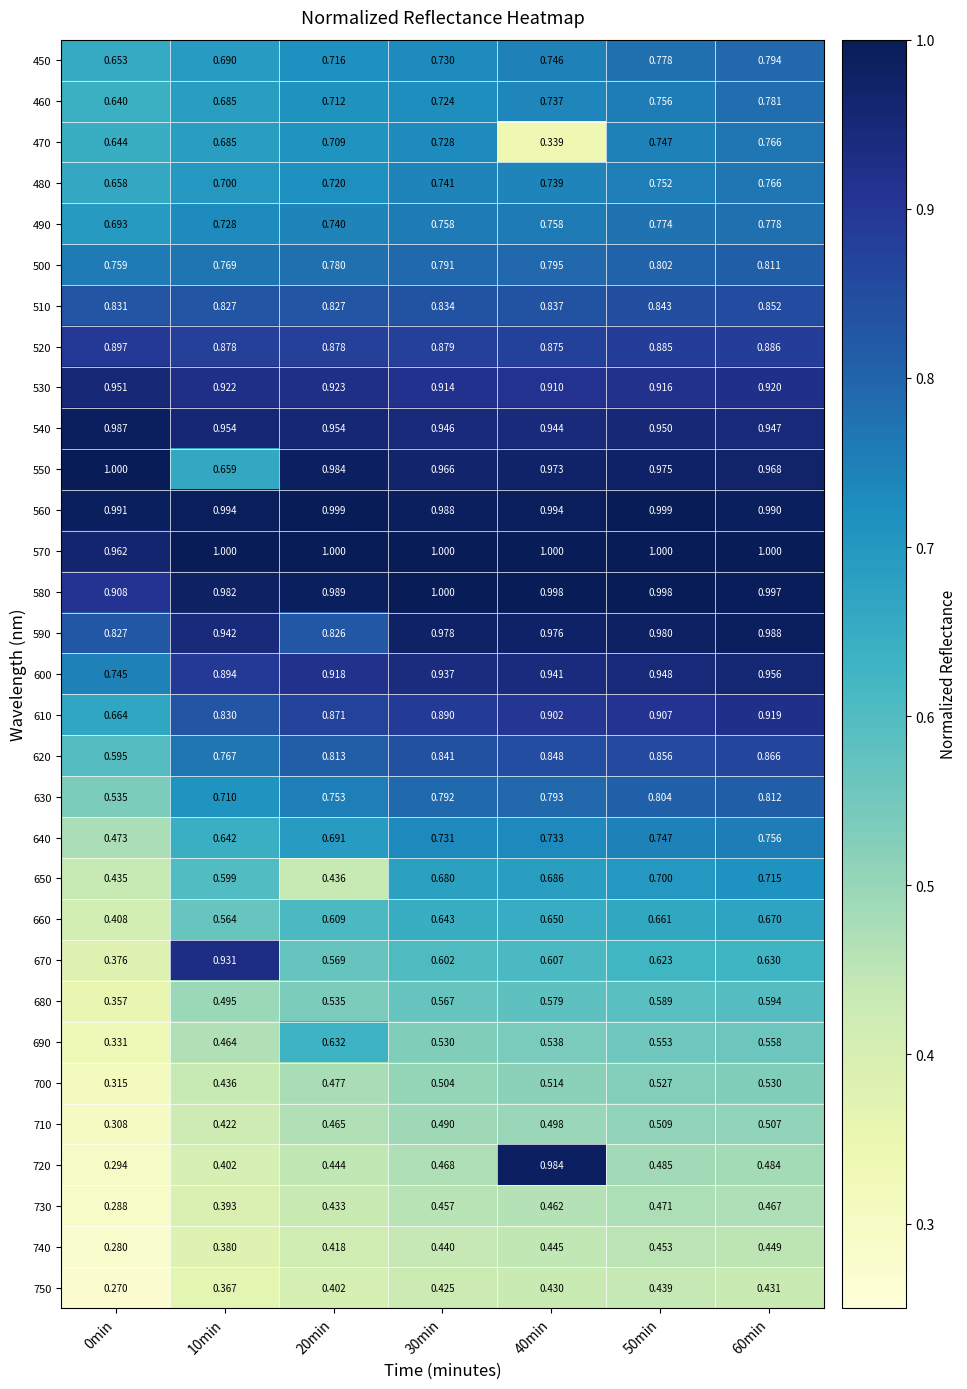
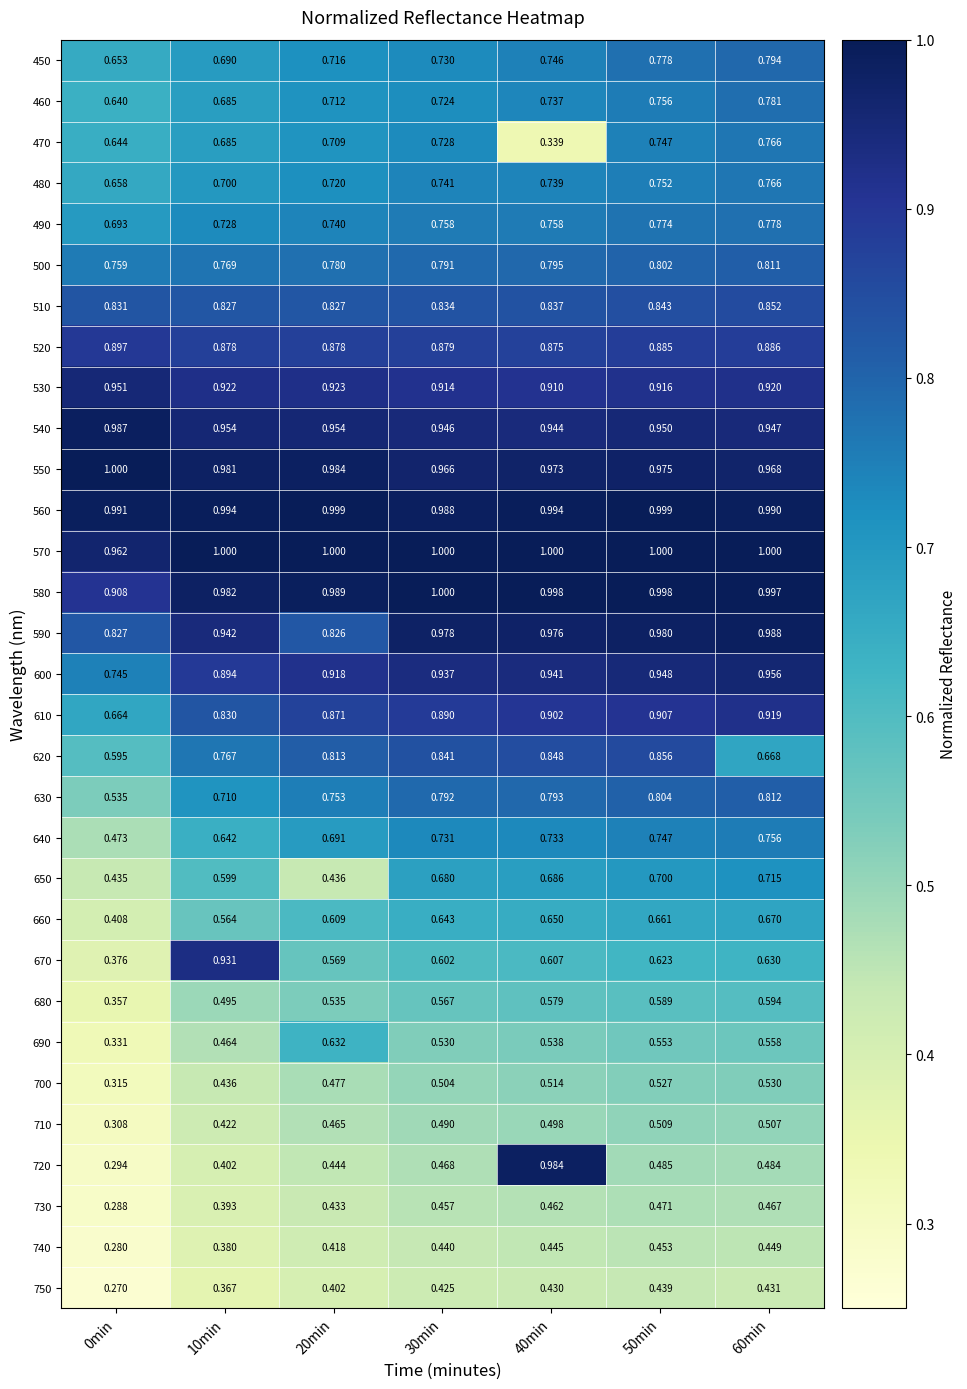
550, 10min: 0.659 -> 0.981
620, 60min: 0.866 -> 0.668
